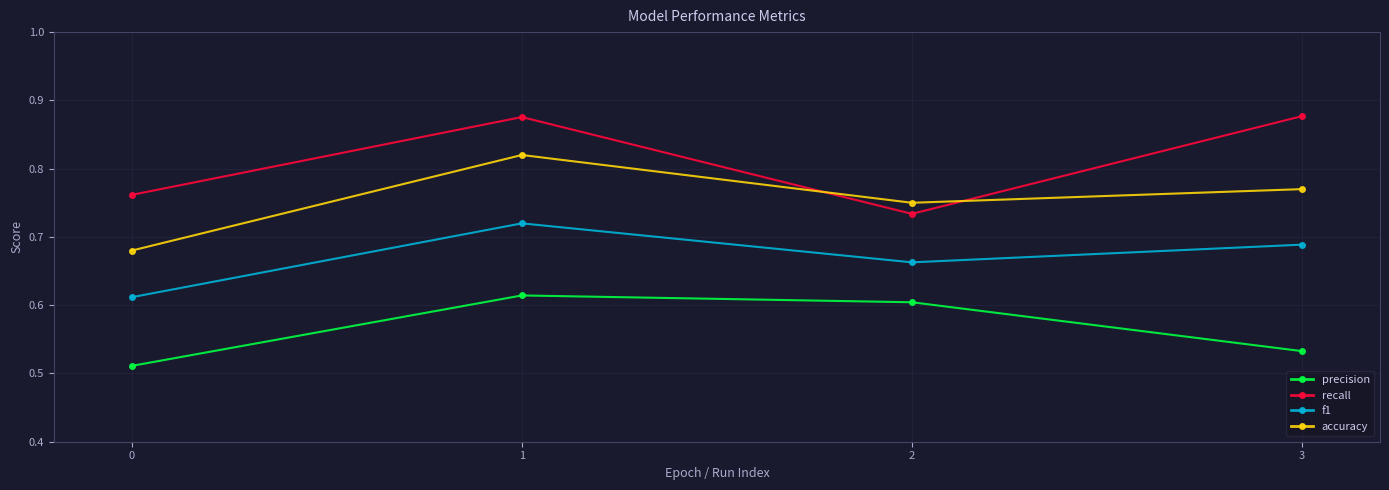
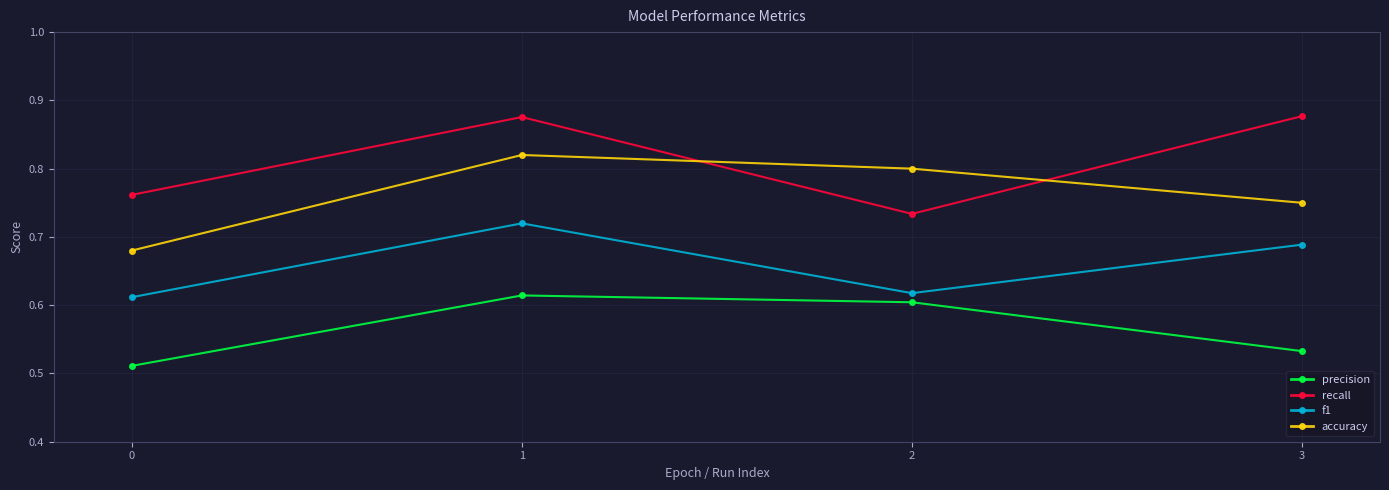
f1, 2: 0.66 -> 0.62
accuracy, 2: 0.75 -> 0.80
accuracy, 3: 0.77 -> 0.75
